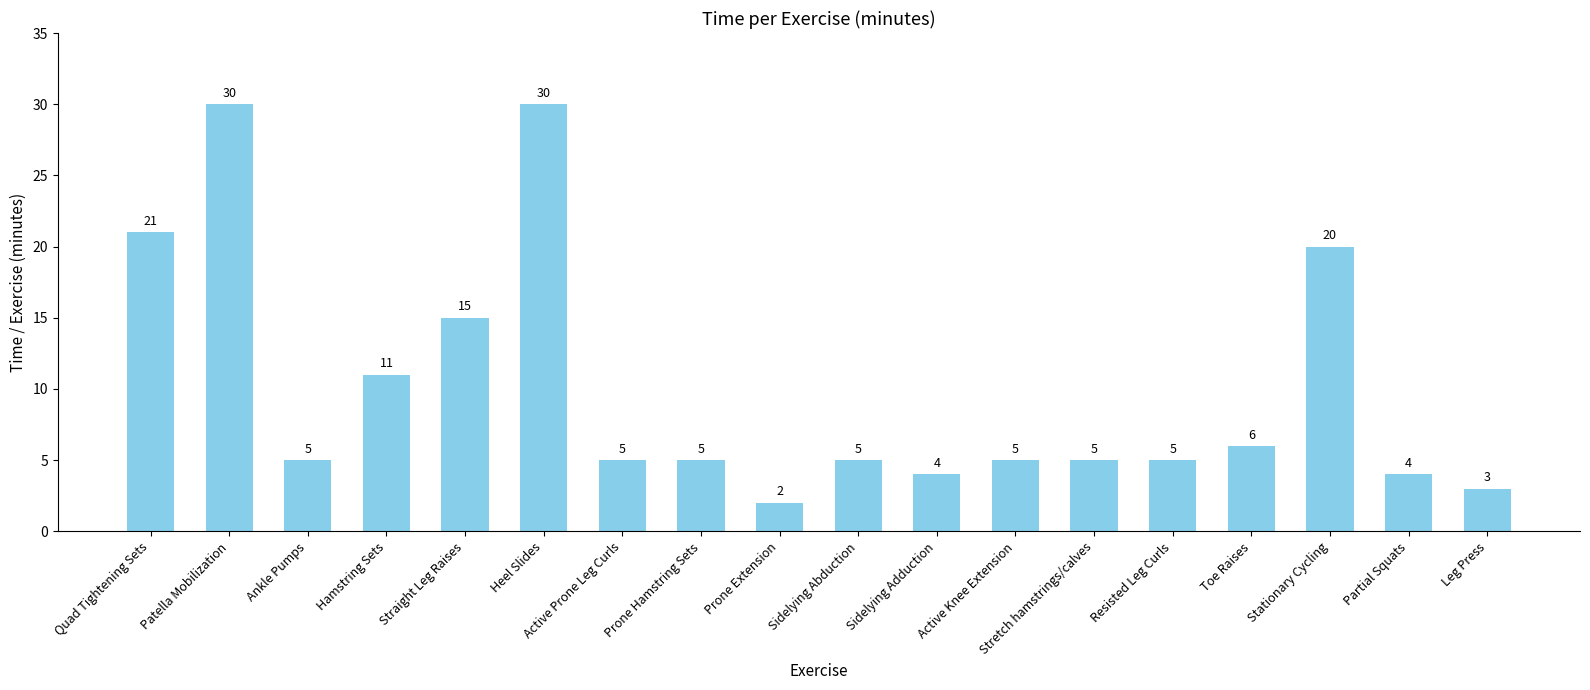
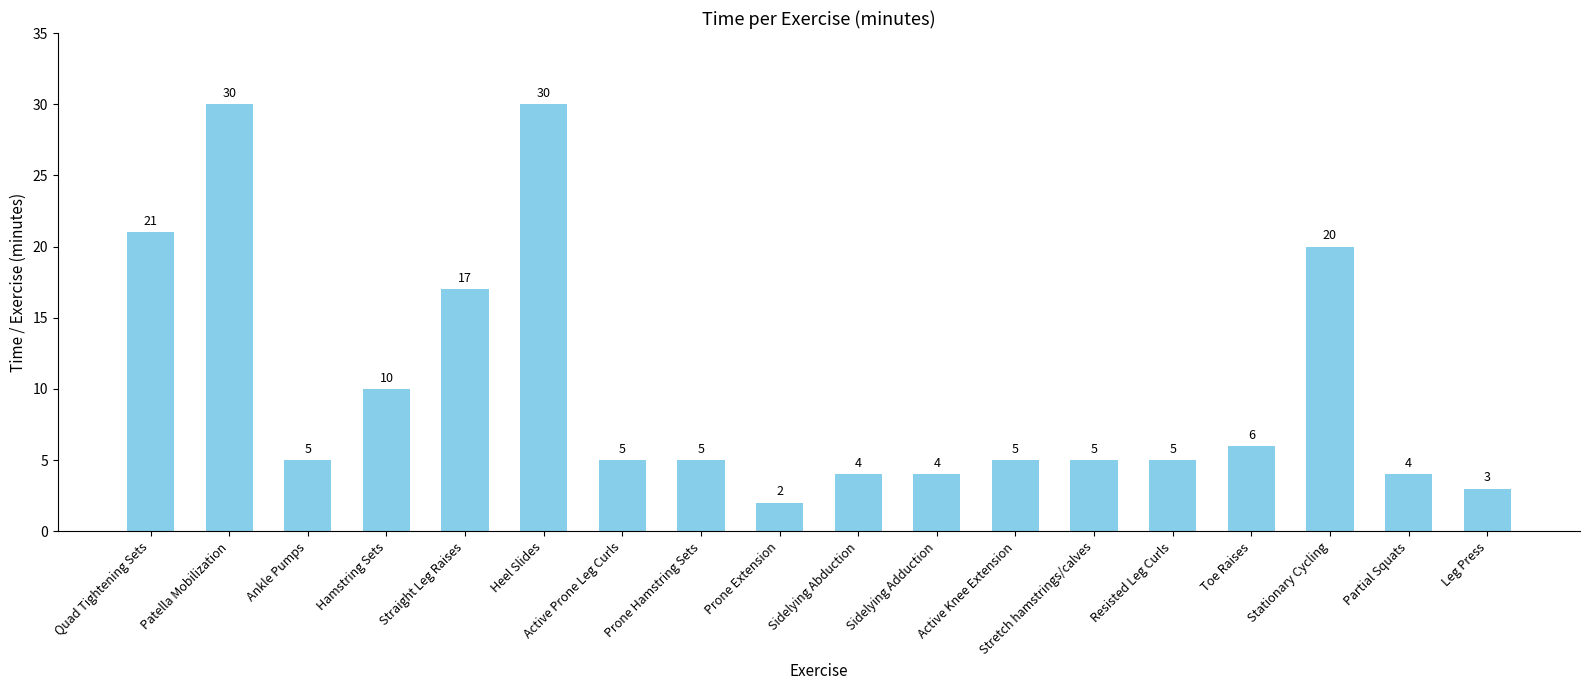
Hamstring Sets: 11 -> 10
Straight Leg Raises: 15 -> 17
Sidelying Abduction: 5 -> 4
